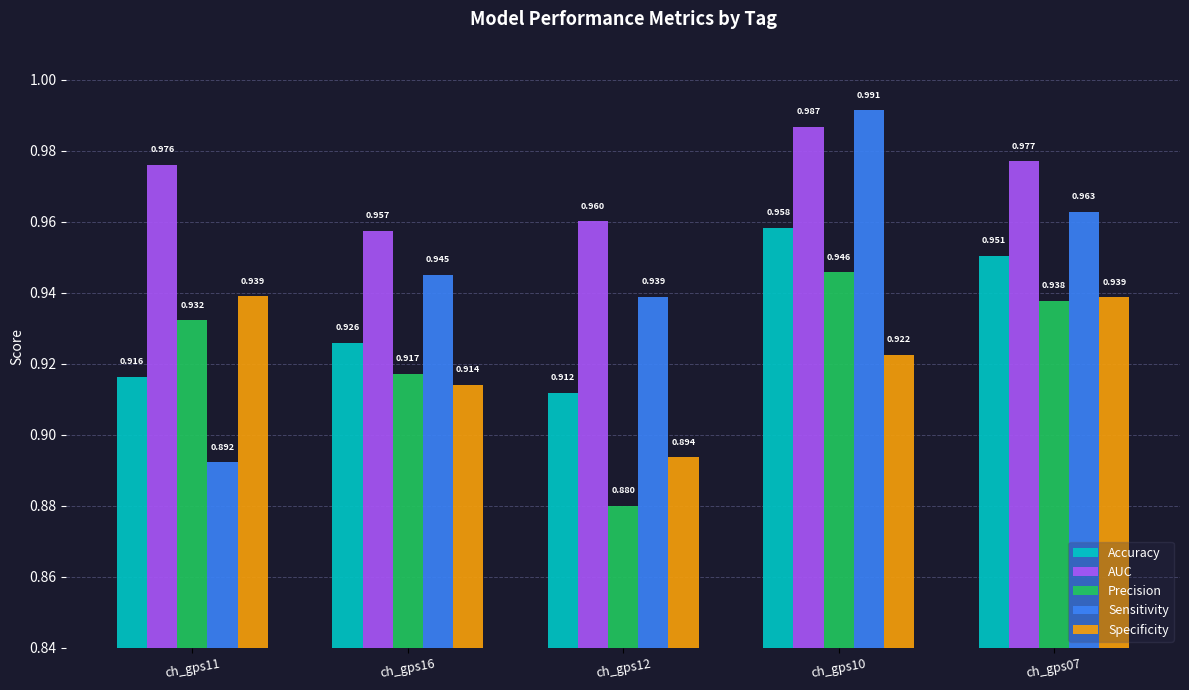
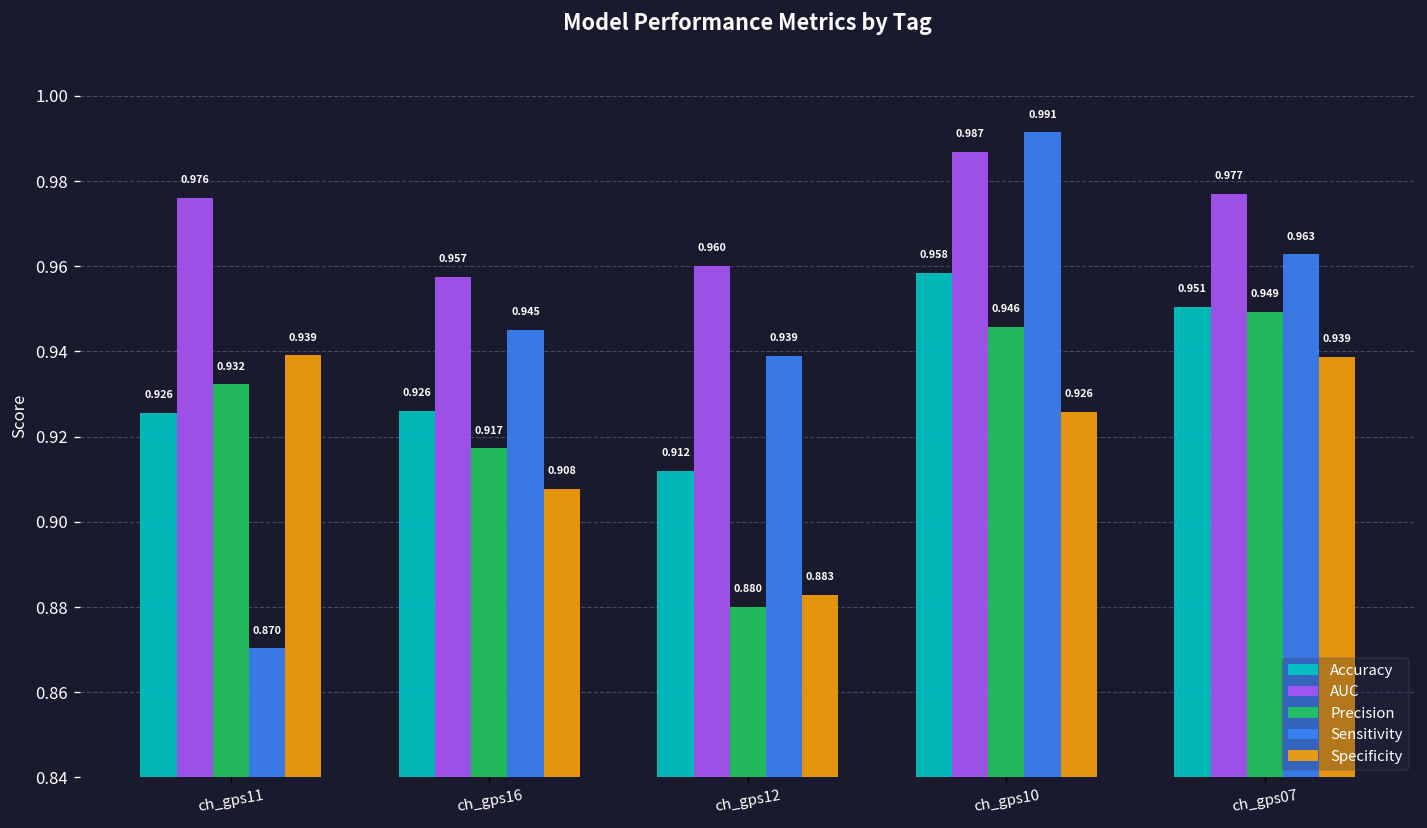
Accuracy, ch_gps11: 0.916 -> 0.926
Sensitivity, ch_gps11: 0.892 -> 0.870
Specificity, ch_gps16: 0.914 -> 0.908
Specificity, ch_gps12: 0.894 -> 0.883
Specificity, ch_gps10: 0.922 -> 0.926
Precision, ch_gps07: 0.938 -> 0.949
